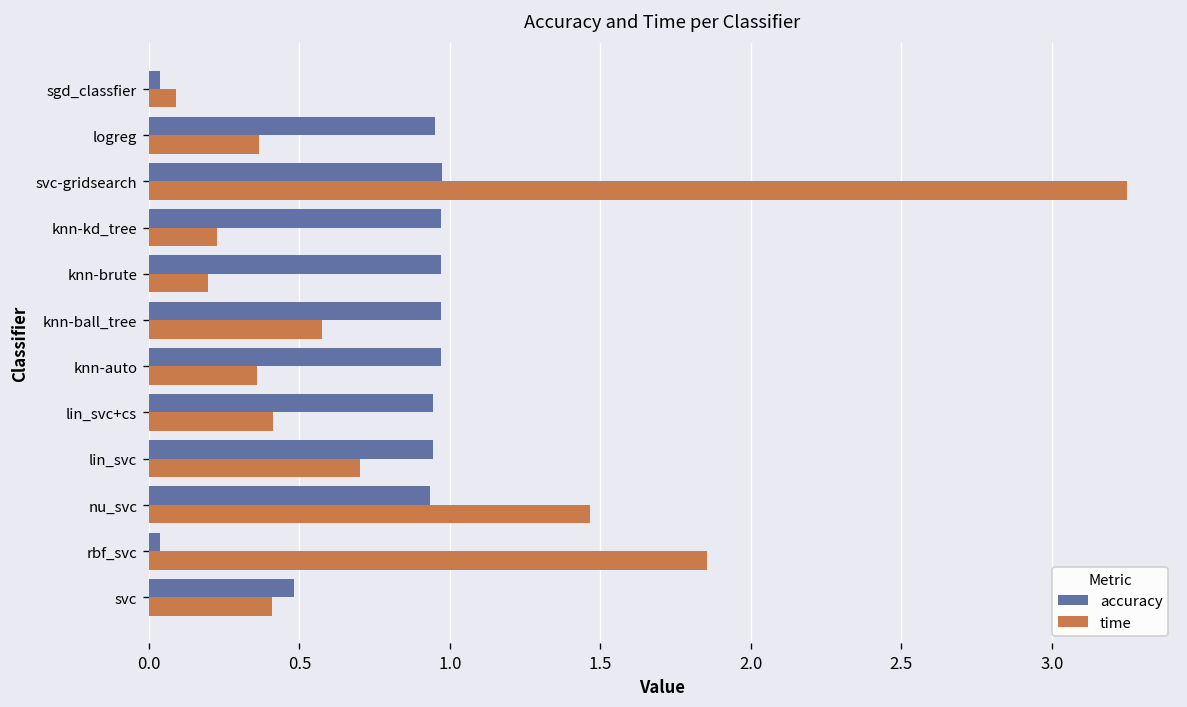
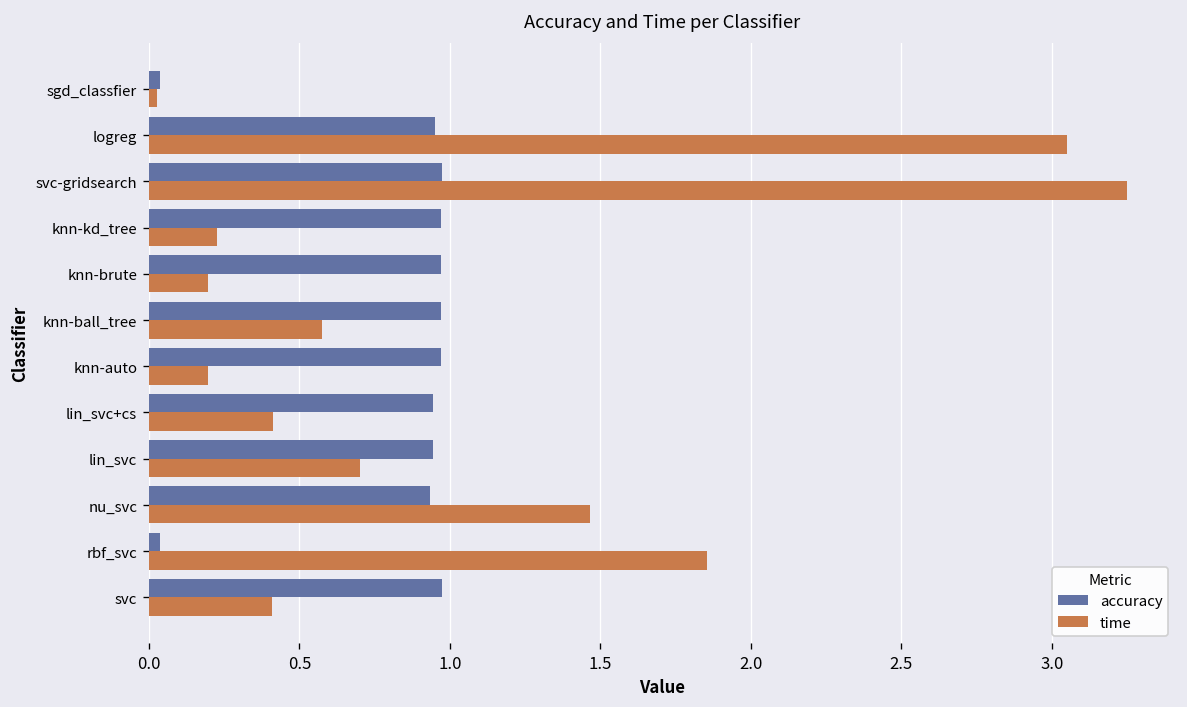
time, sgd_classfier: 0.09 -> 0.03
time, logreg: 0.37 -> 3.05
time, knn-auto: 0.36 -> 0.20
accuracy, svc: 0.48 -> 0.97
